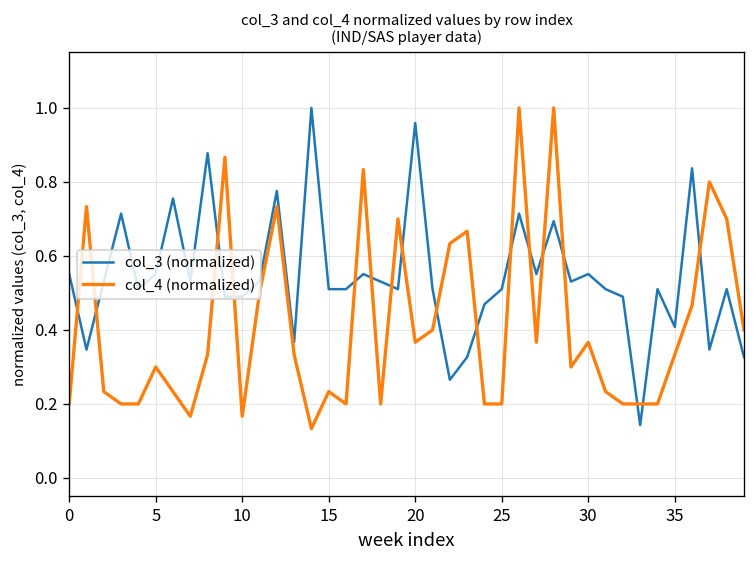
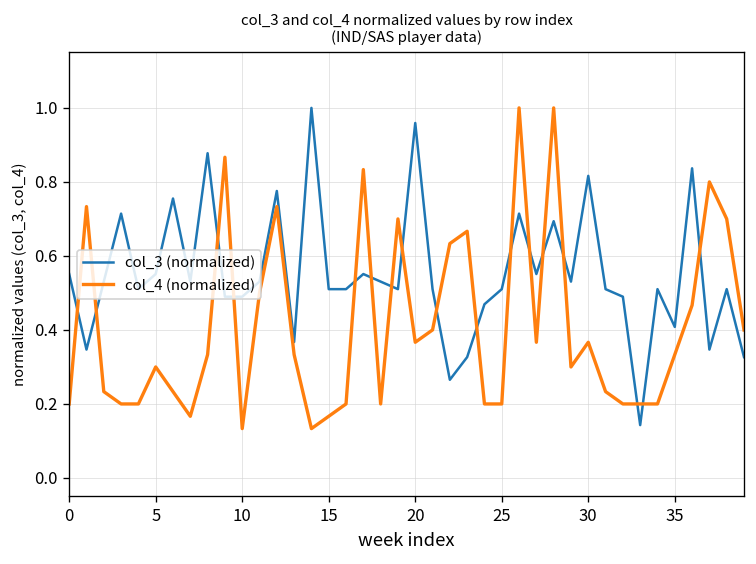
col_4 (normalized), 10: 0.17 -> 0.13
col_4 (normalized), 15: 0.23 -> 0.17
col_3 (normalized), 30: 0.55 -> 0.82
